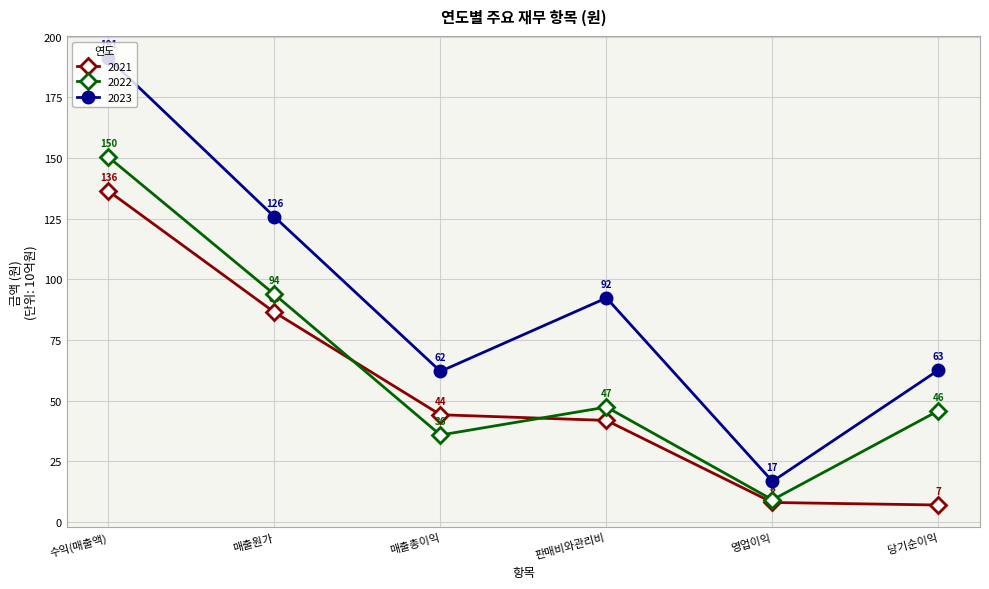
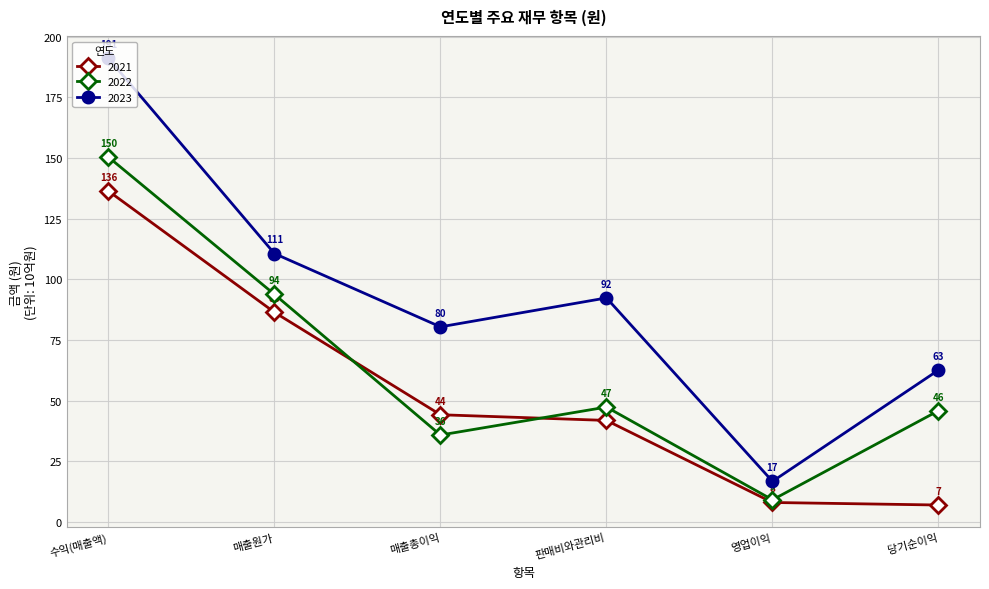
2023, 매출원가: 126 -> 111
2023, 매출총이익: 62 -> 80
